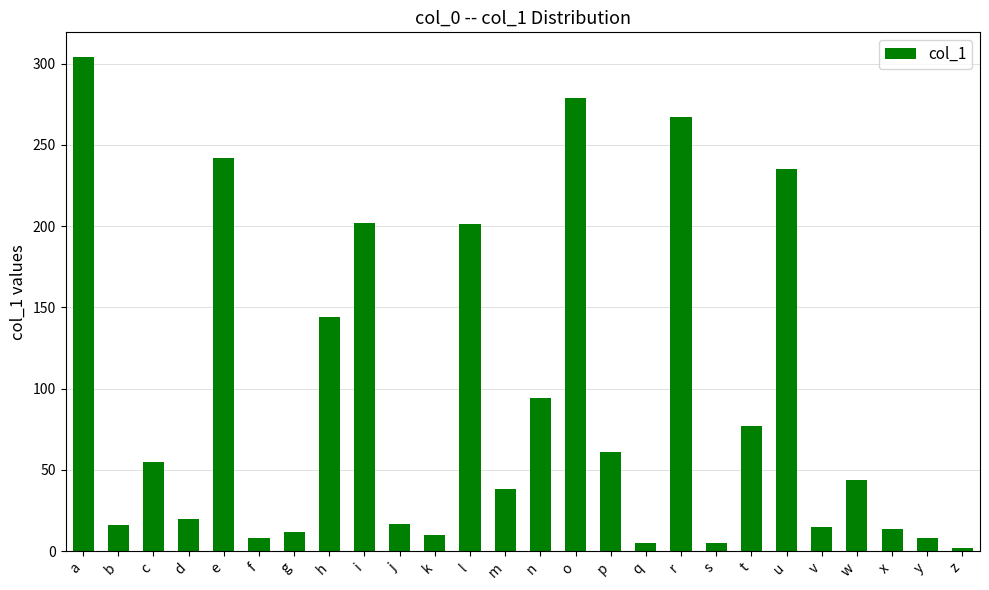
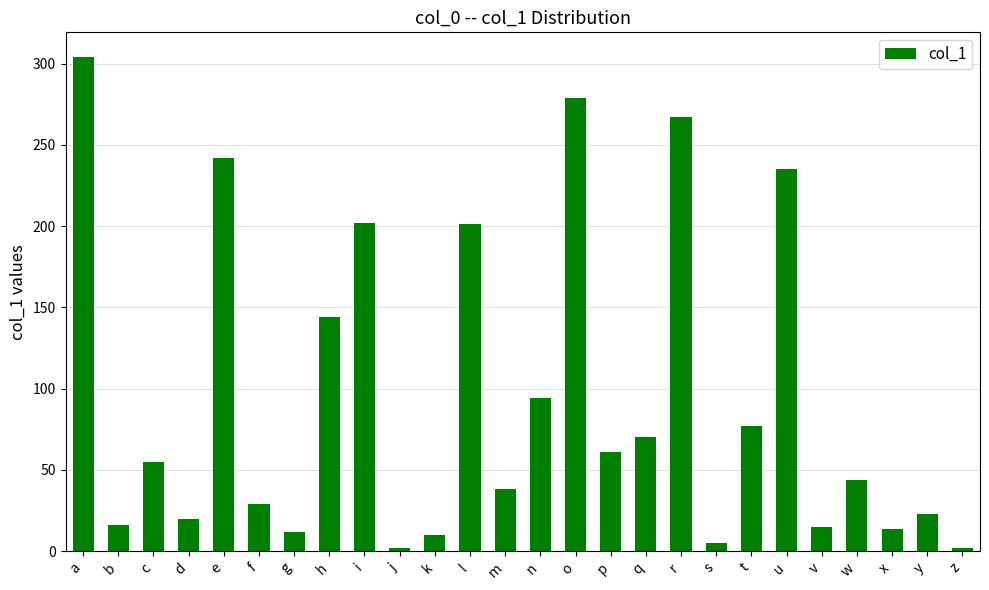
f: 8 -> 29
j: 17 -> 2
q: 5 -> 70
y: 8 -> 23
